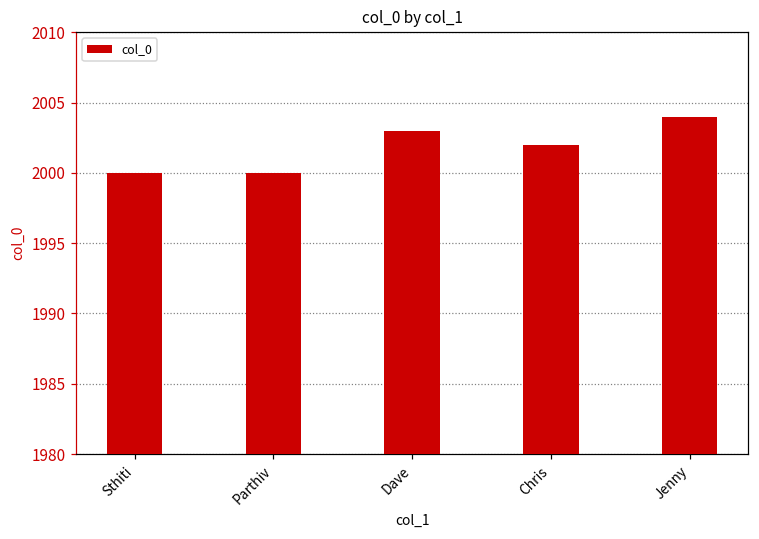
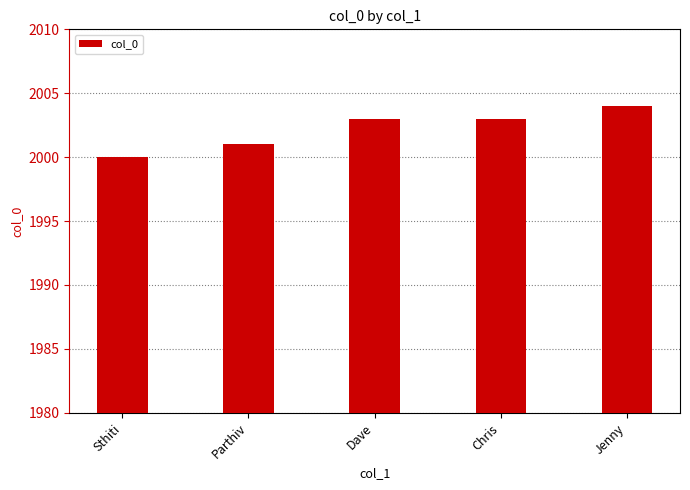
Parthiv: 2000 -> 2001
Chris: 2002 -> 2003
